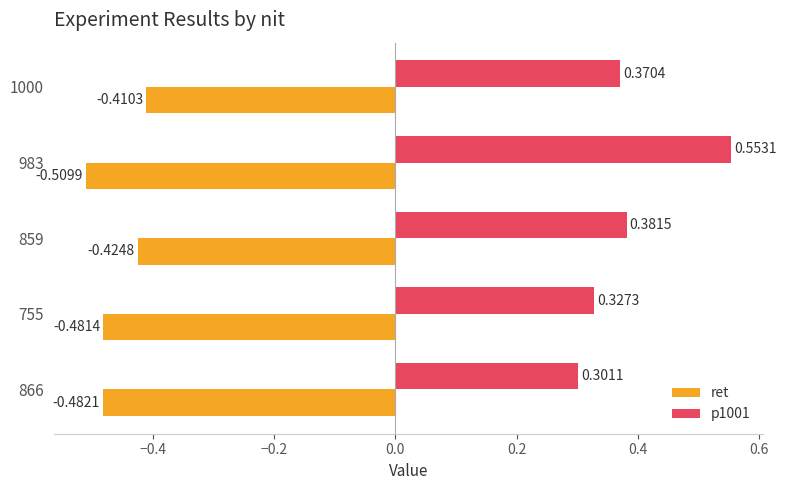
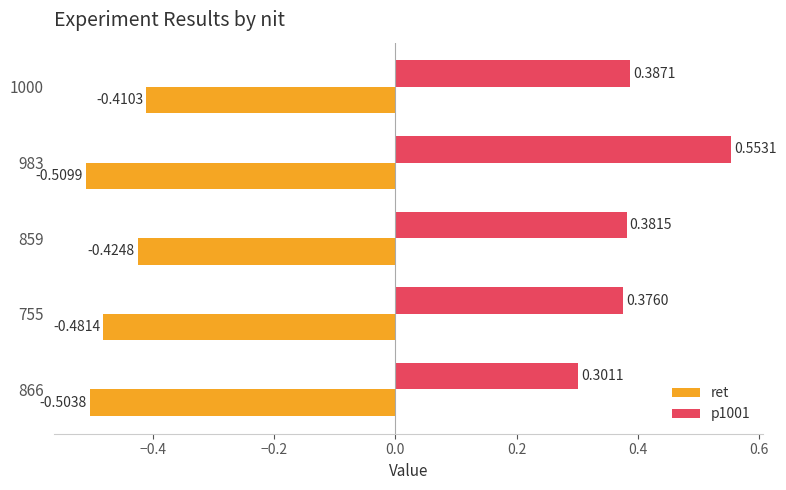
p1001, 1000: 0.3704 -> 0.3871
p1001, 755: 0.3273 -> 0.3760
ret, 866: -0.4821 -> -0.5038
